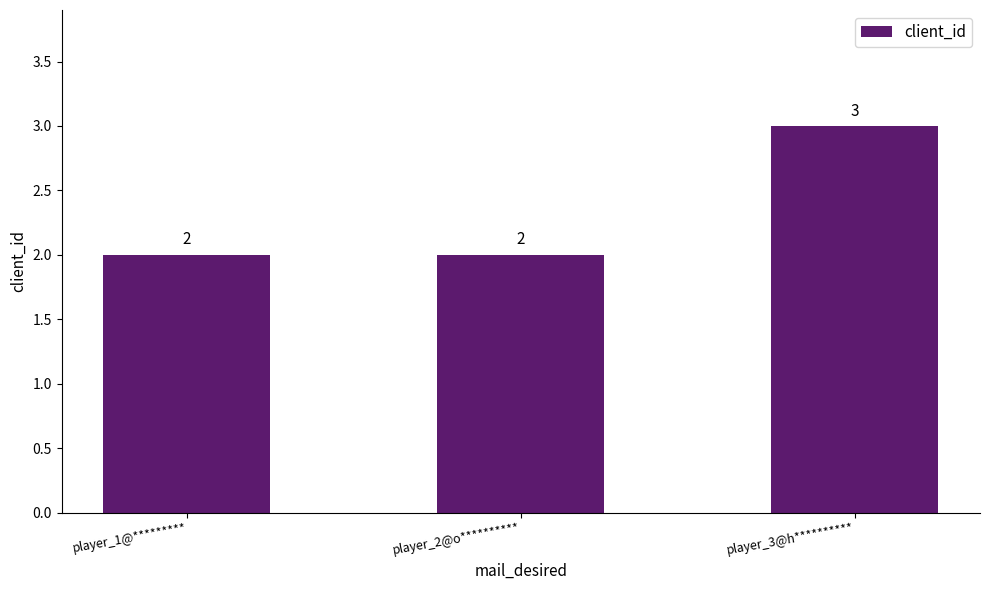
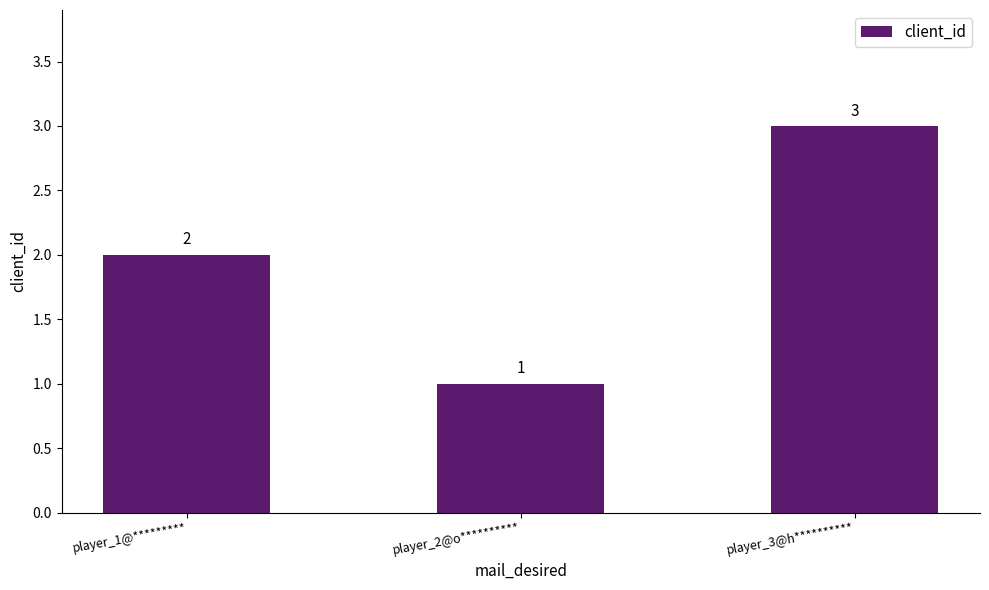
player_2@o**********: 2 -> 1
